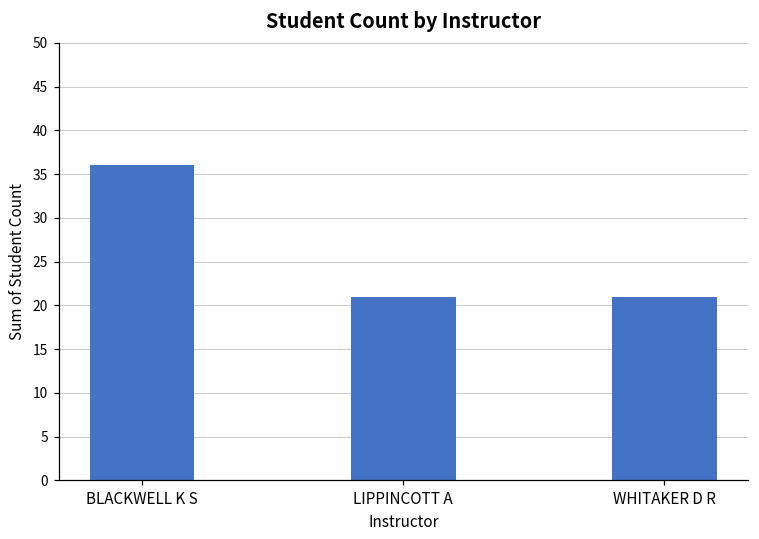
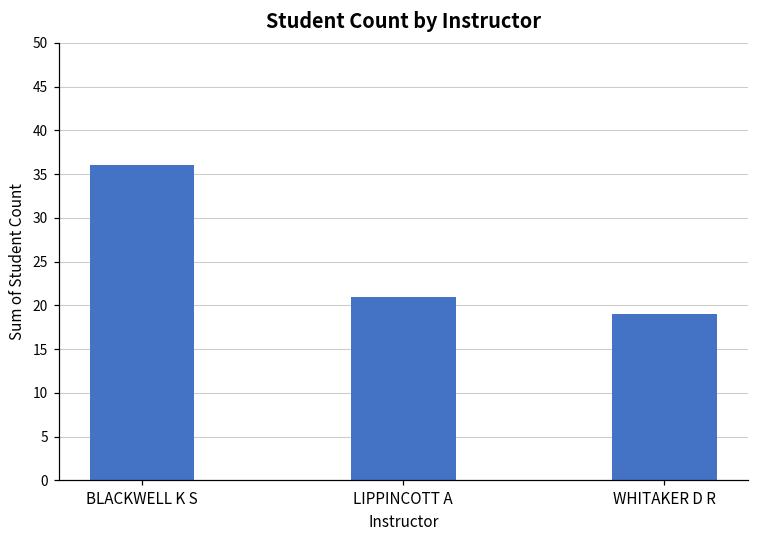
WHITAKER D R: 21 -> 19
